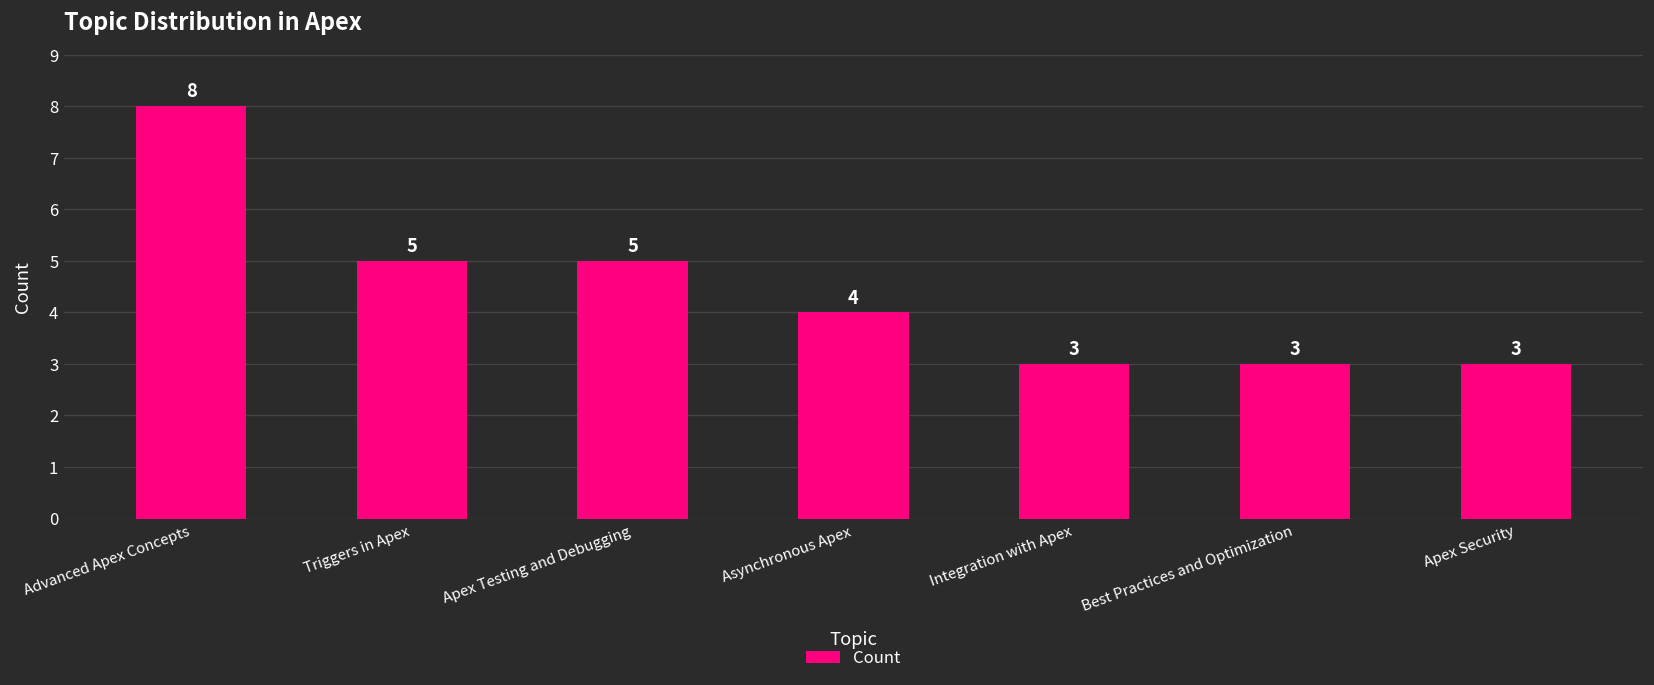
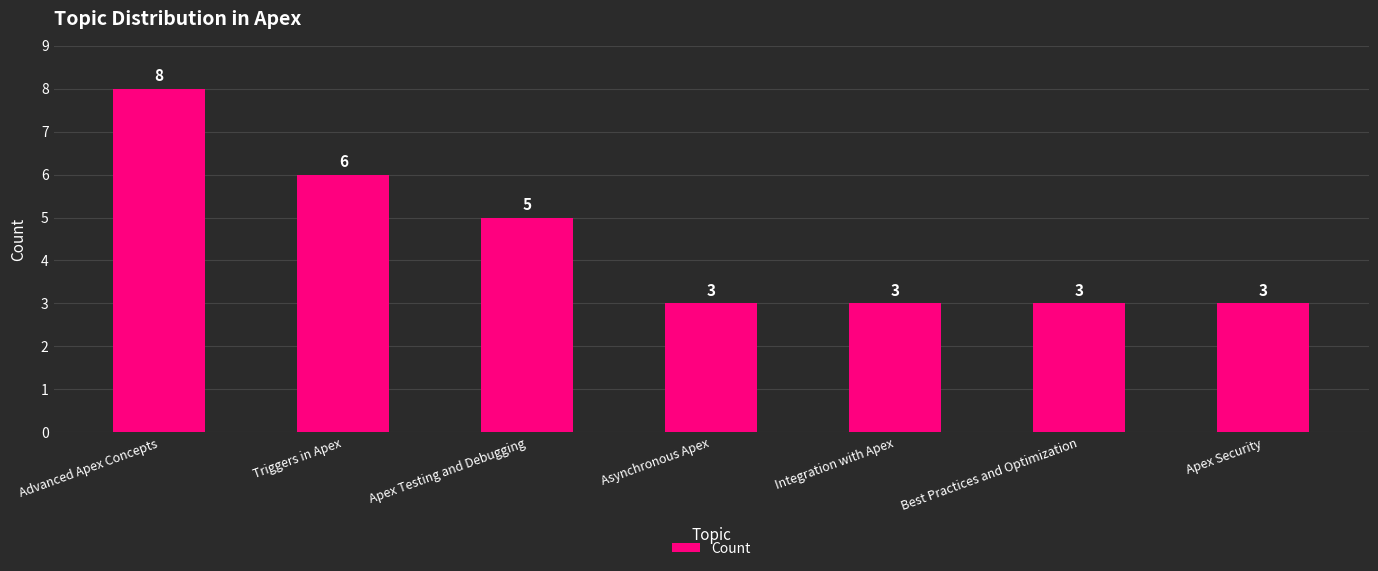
Triggers in Apex: 5 -> 6
Asynchronous Apex: 4 -> 3
